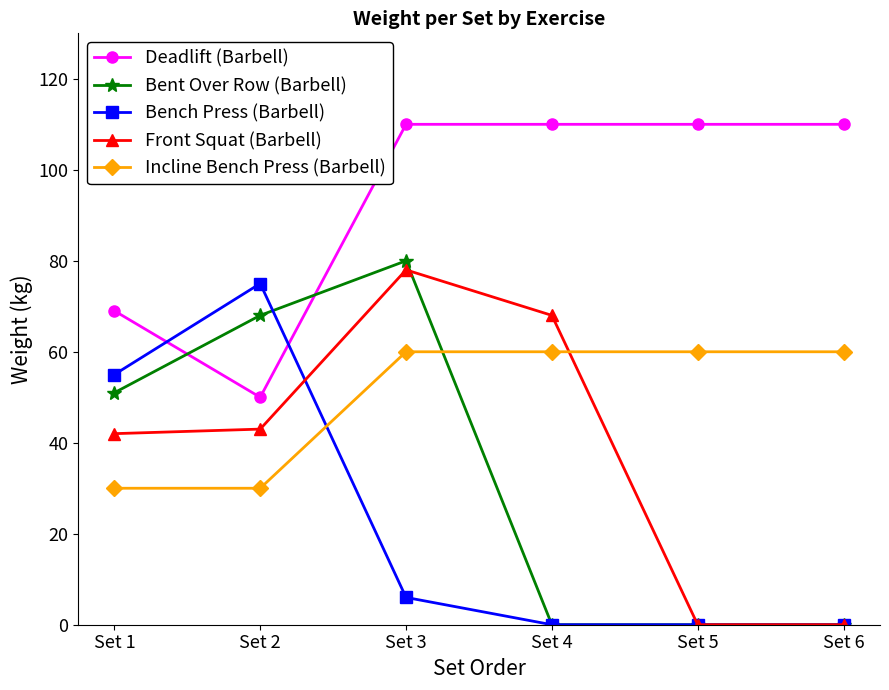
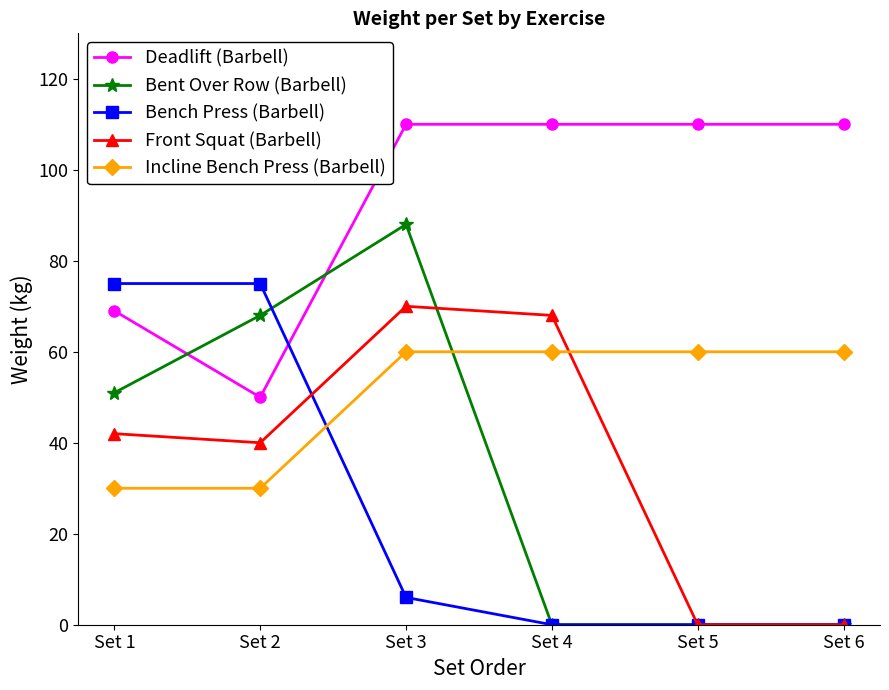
Bench Press (Barbell), Set 1: 55 -> 75
Front Squat (Barbell), Set 2: 43 -> 40
Bent Over Row (Barbell), Set 3: 80 -> 88
Front Squat (Barbell), Set 3: 78 -> 70
